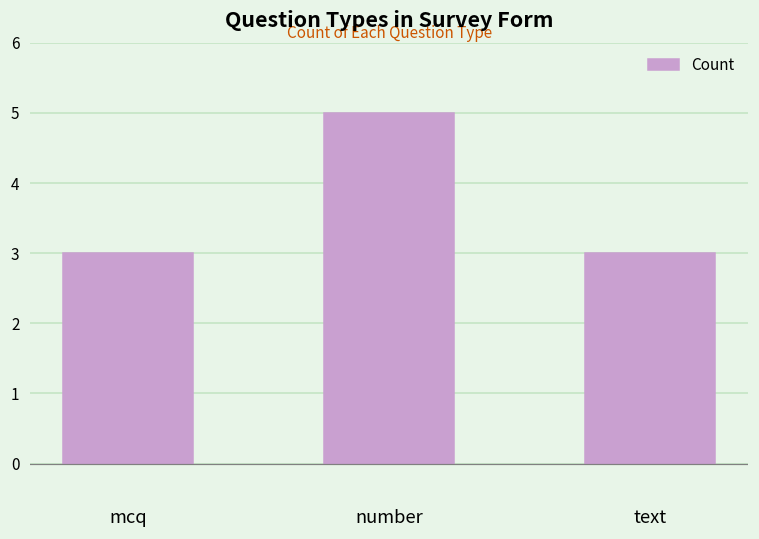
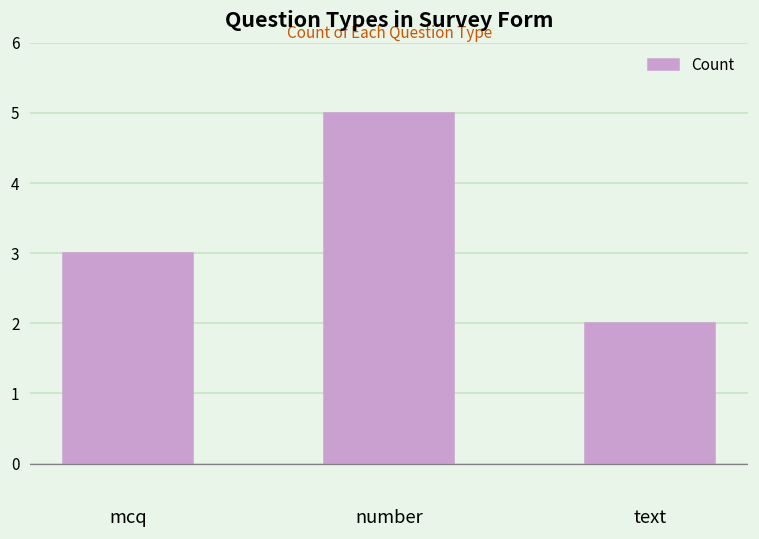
text: 3 -> 2
